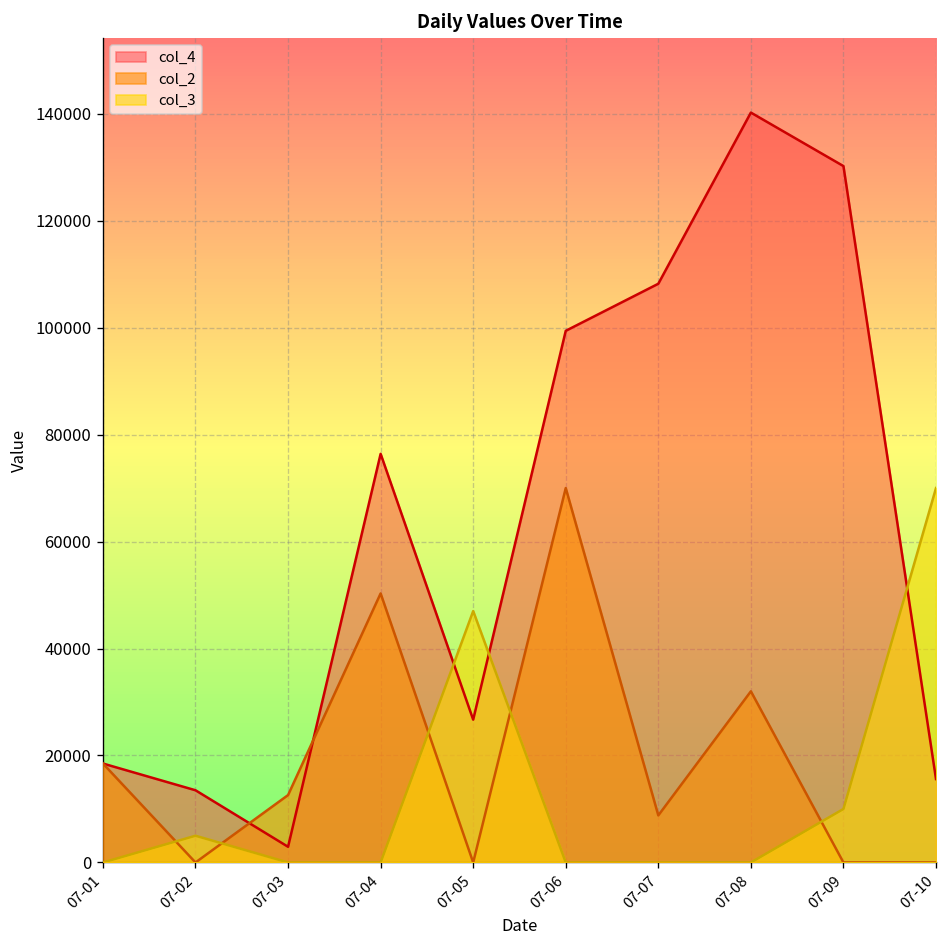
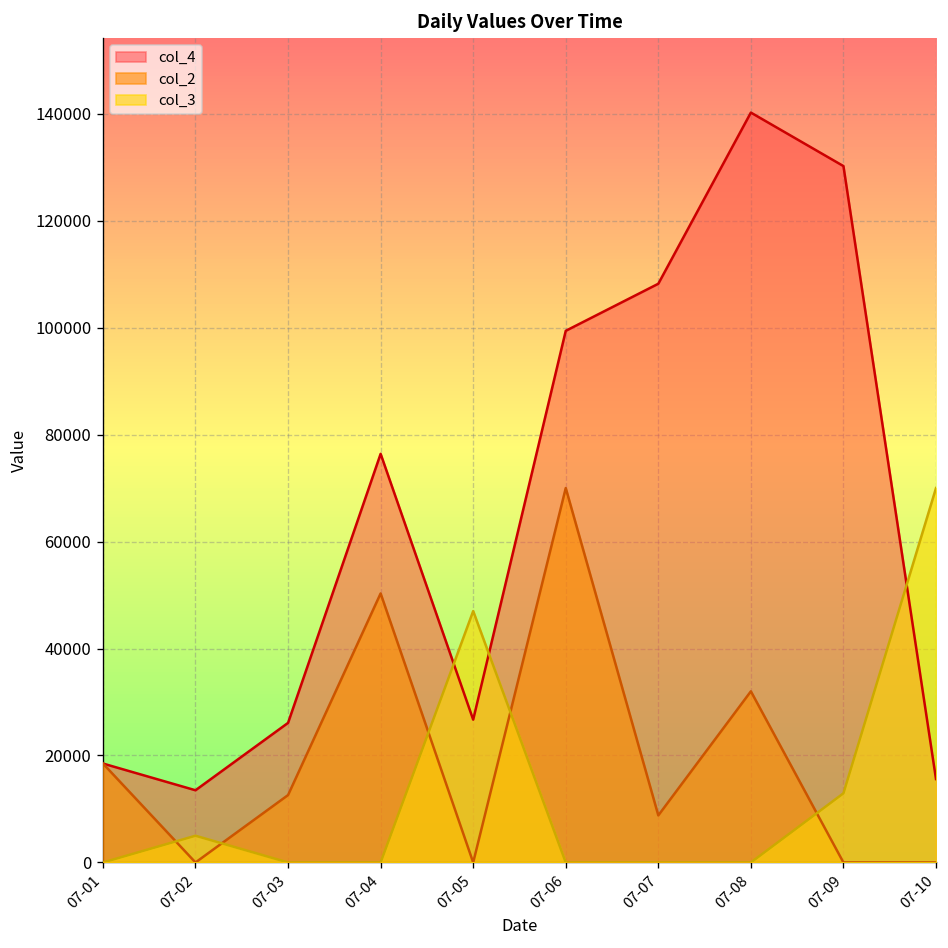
col_4, 07-03: 3000 -> 26000
col_3, 07-09: 10000 -> 13000
